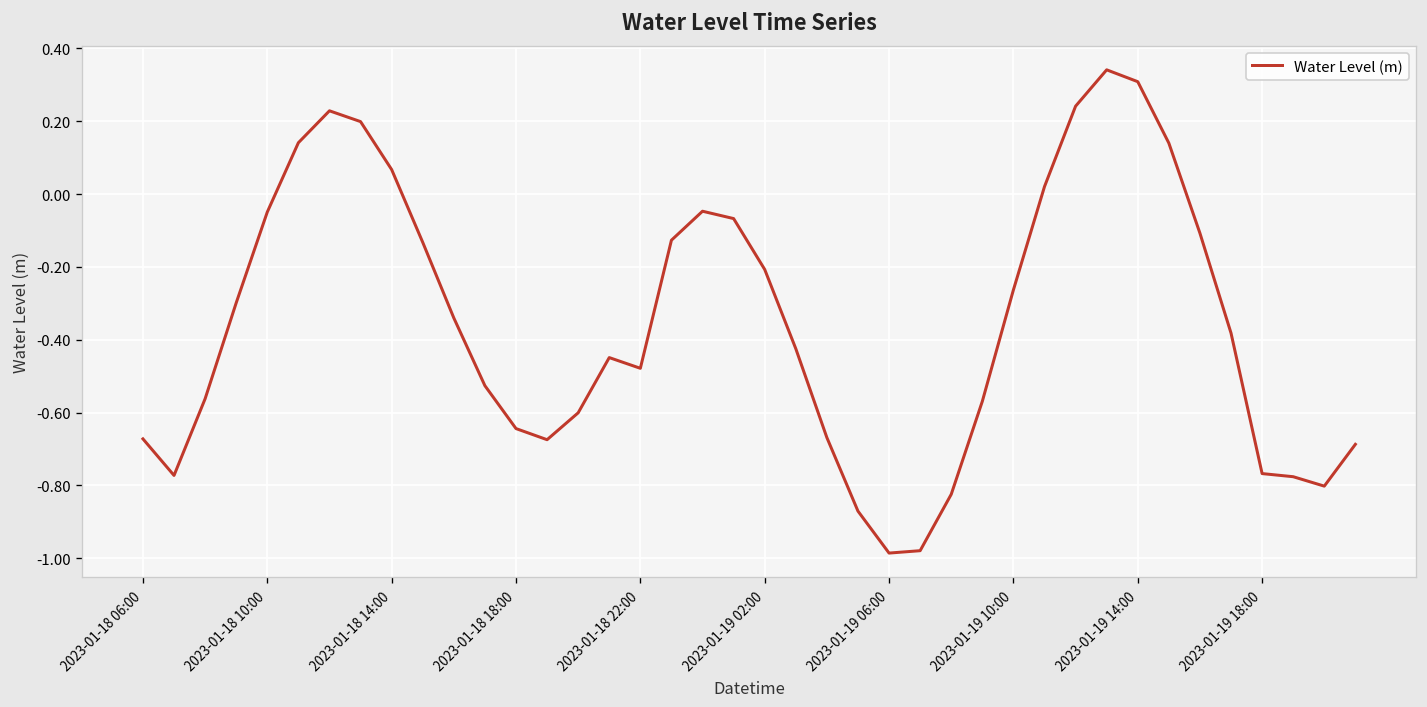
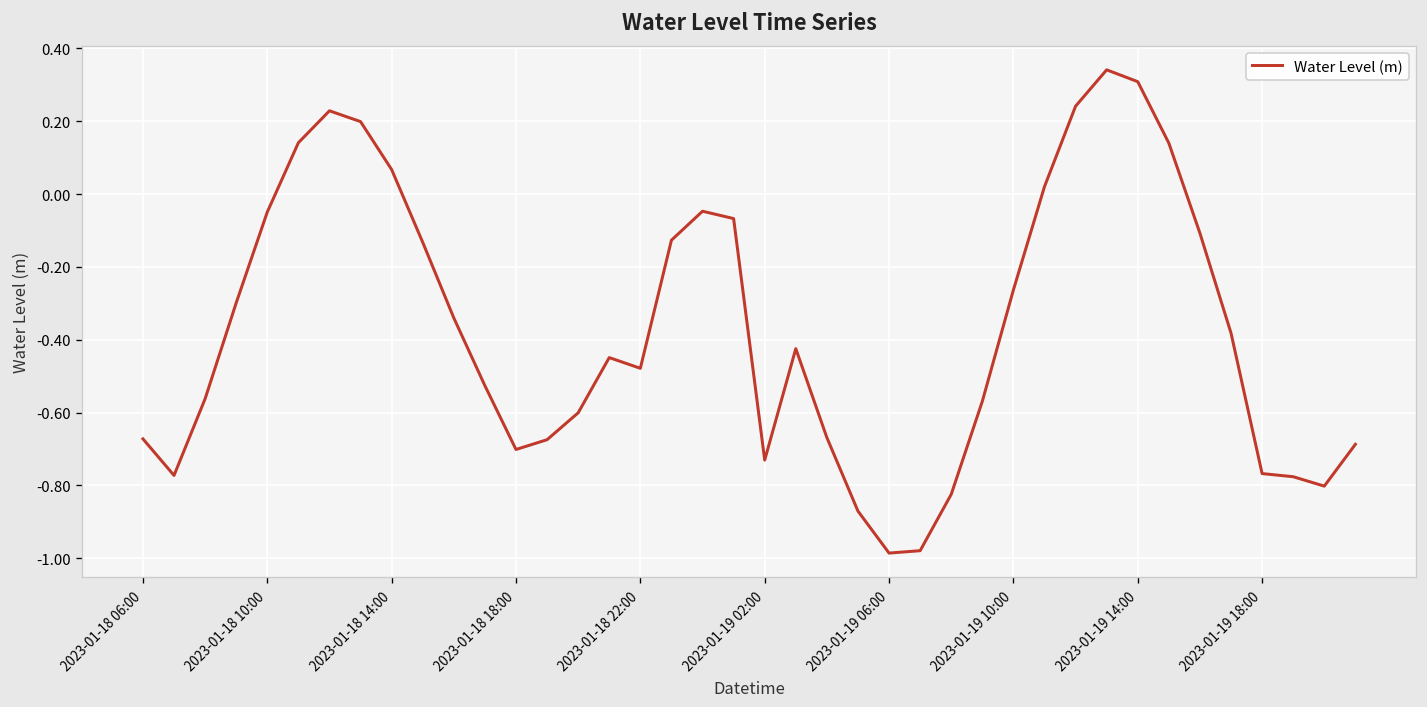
2023-01-18 18:00: -0.64 -> -0.70
2023-01-19 02:00: -0.21 -> -0.73
